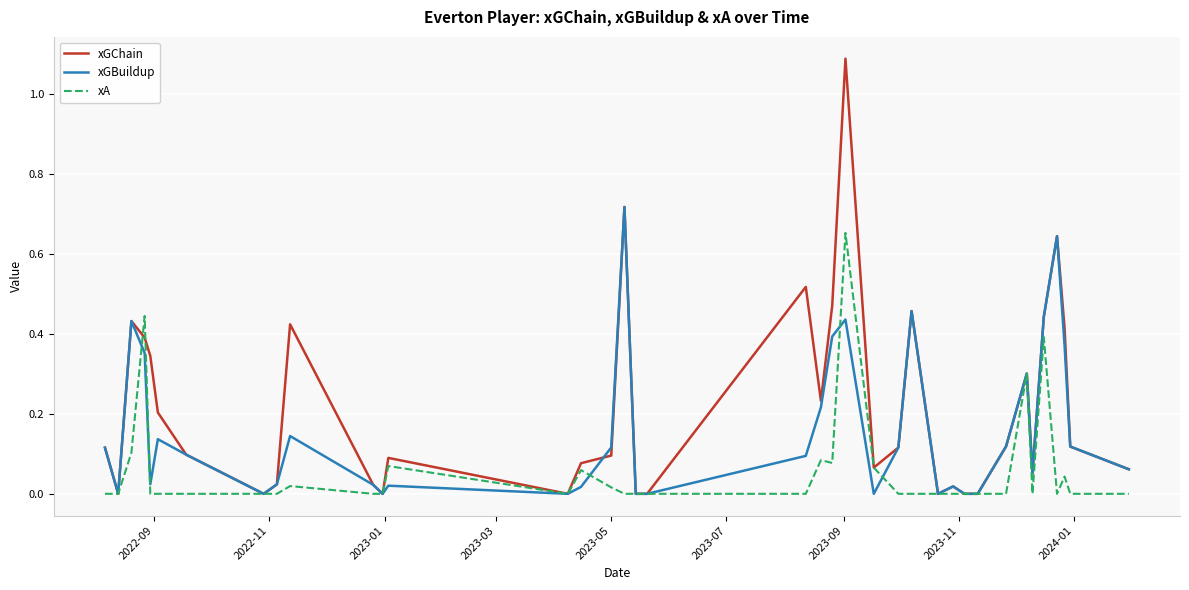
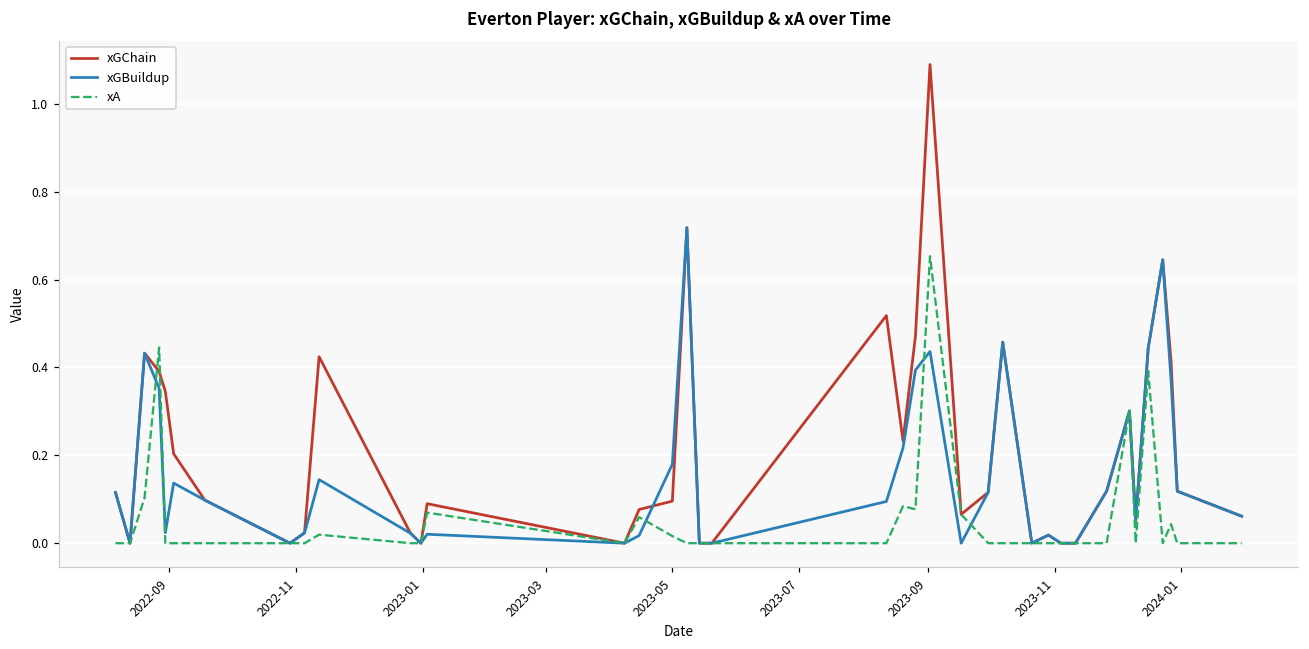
xGBuildup, 2023-05: 0.12 -> 0.18
